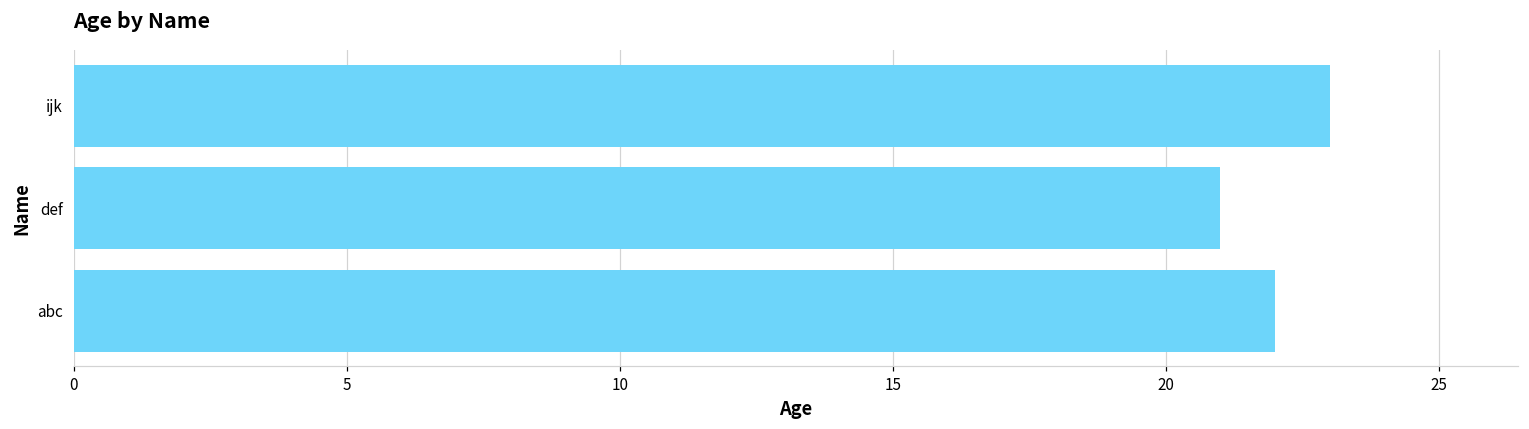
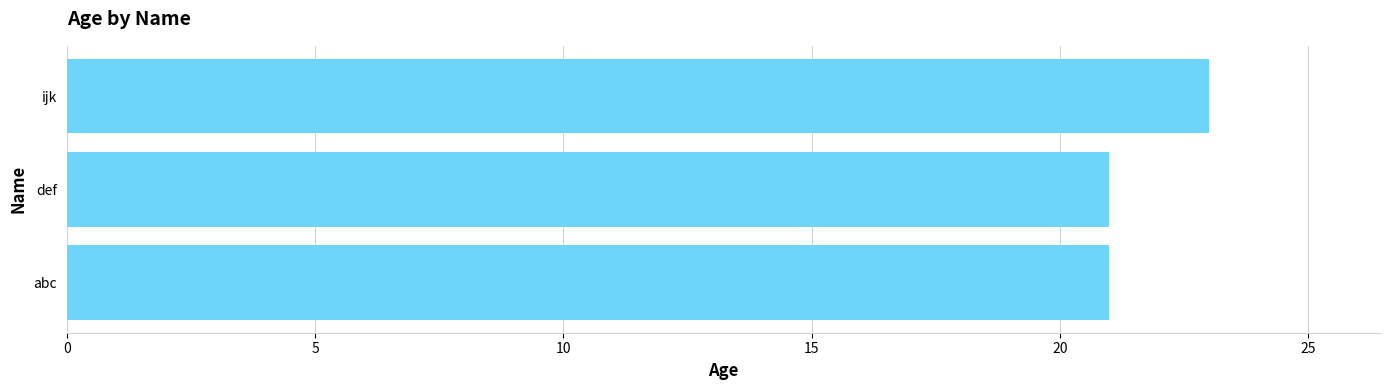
abc: 22 -> 21
